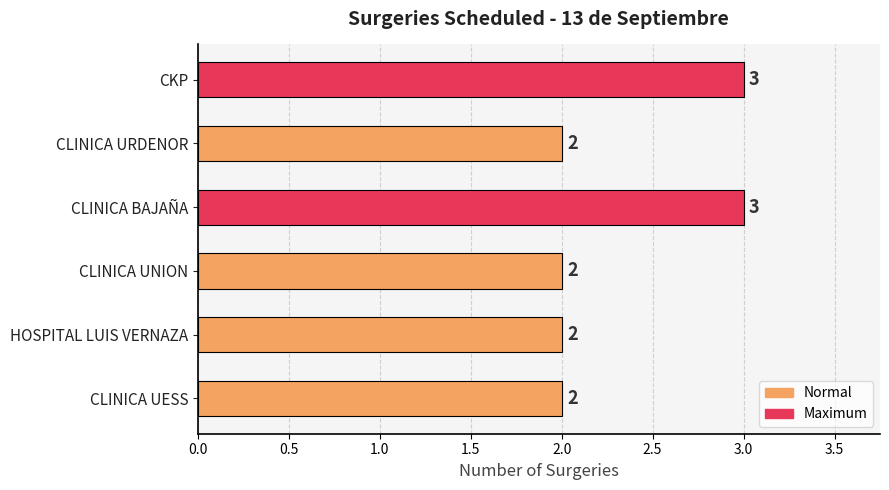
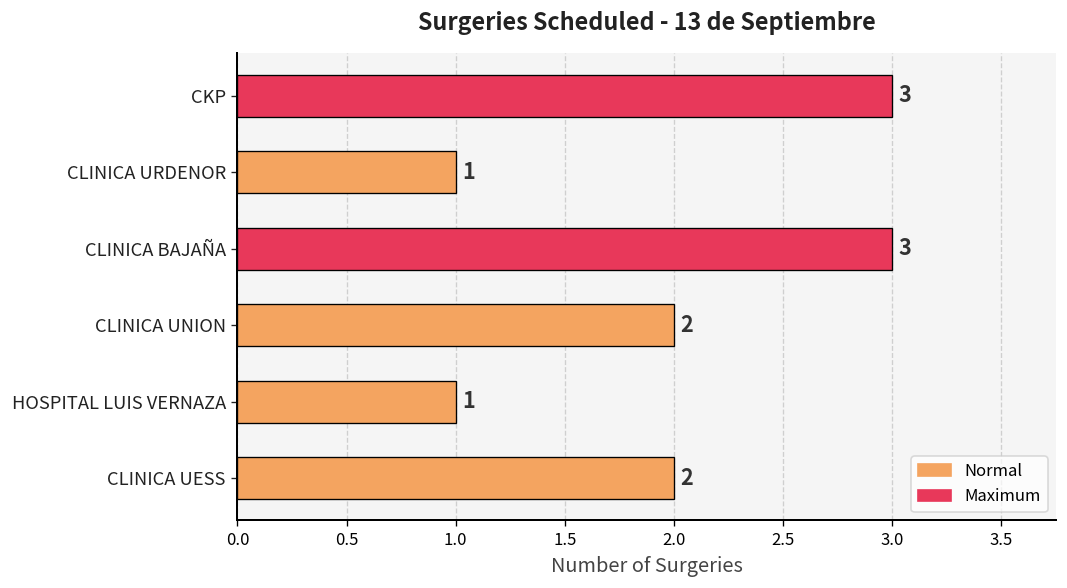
CLINICA URDENOR: 2 -> 1
HOSPITAL LUIS VERNAZA: 2 -> 1
